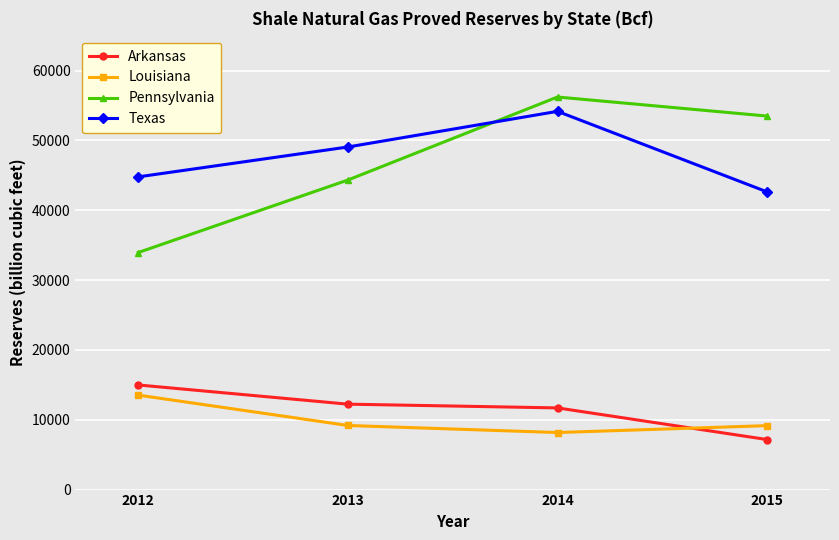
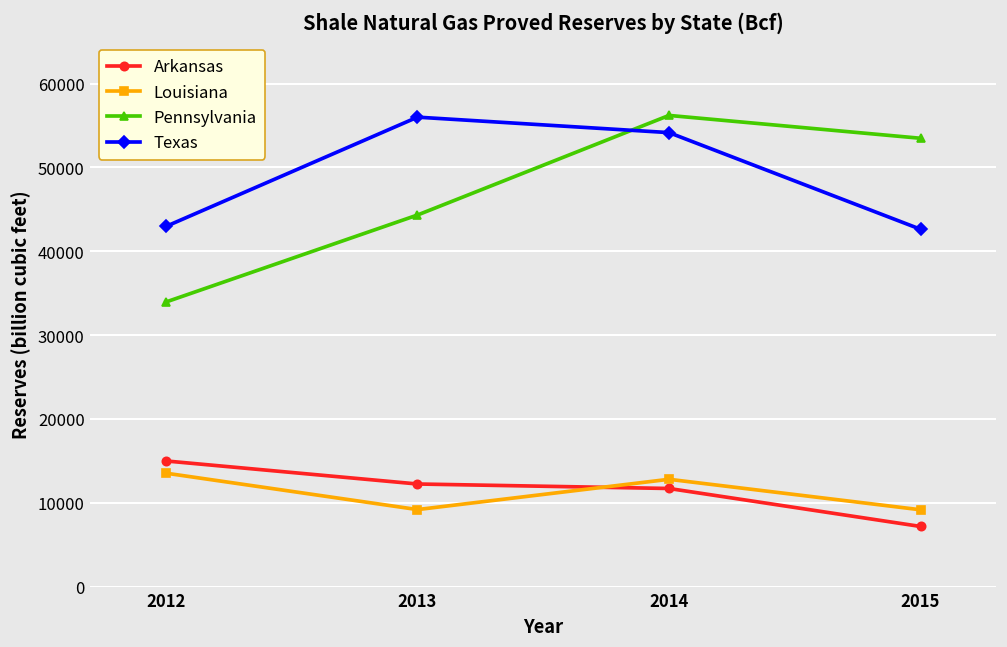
Texas, 2012: 45000 -> 43000
Texas, 2013: 49000 -> 56000
Louisiana, 2014: 8000 -> 13000
